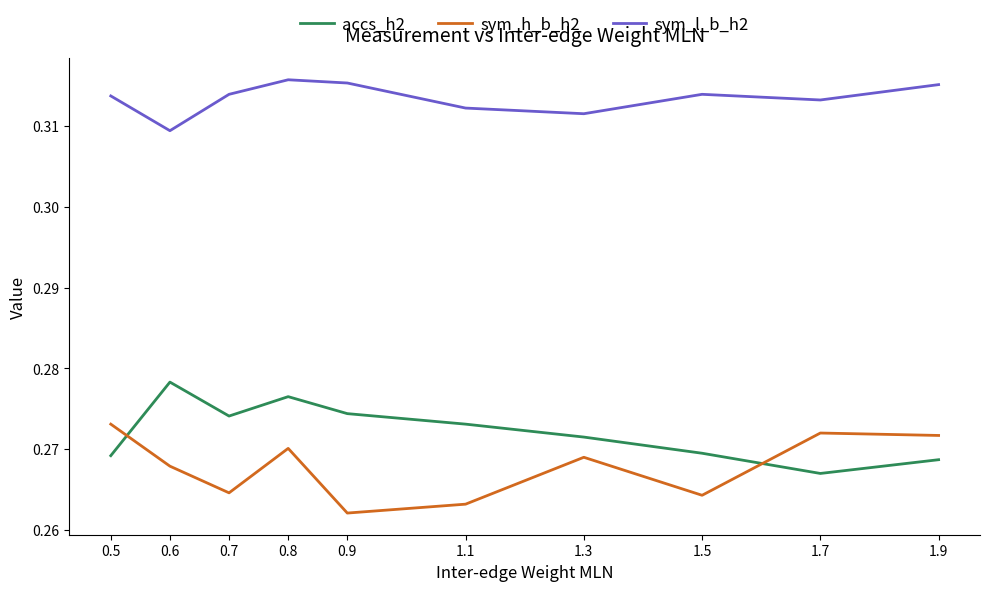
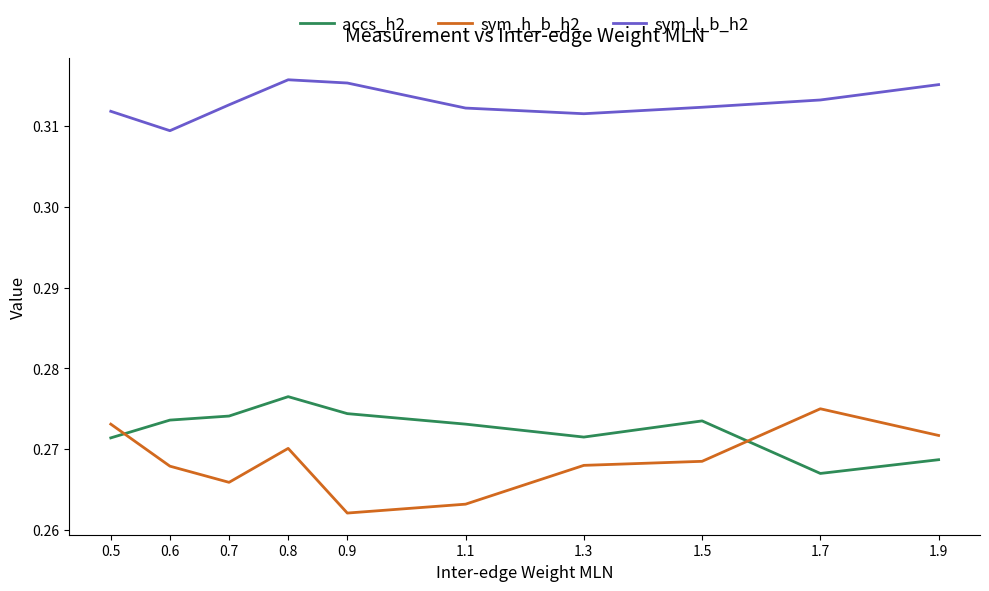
accs_h2, 0.5: 0.269 -> 0.271
sym_l_b_h2, 0.5: 0.314 -> 0.312
accs_h2, 0.6: 0.278 -> 0.274
sym_h_b_h2, 0.7: 0.265 -> 0.266
sym_l_b_h2, 0.7: 0.314 -> 0.313
sym_h_b_h2, 1.3: 0.269 -> 0.268
accs_h2, 1.5: 0.270 -> 0.274
sym_h_b_h2, 1.5: 0.264 -> 0.269
sym_l_b_h2, 1.5: 0.314 -> 0.312
sym_h_b_h2, 1.7: 0.272 -> 0.275
